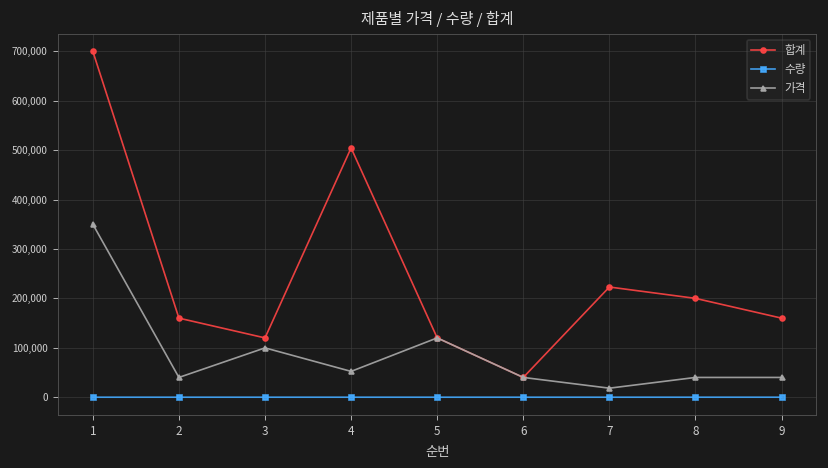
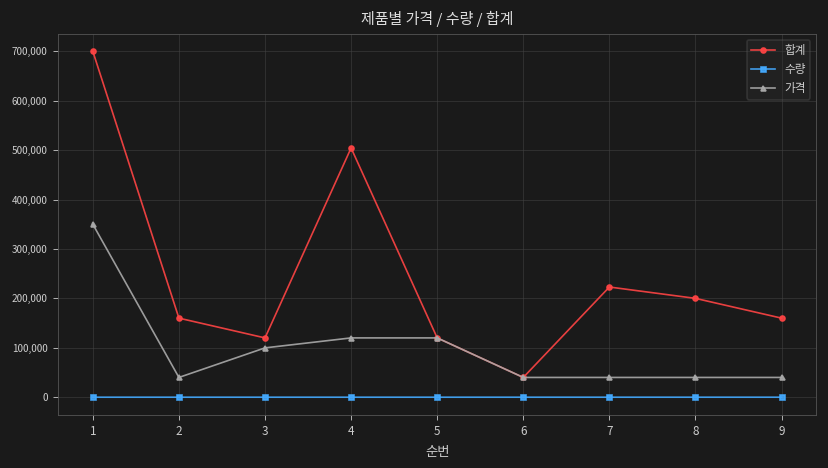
가격, 4: 50,000 -> 120,000
가격, 7: 20,000 -> 40,000
